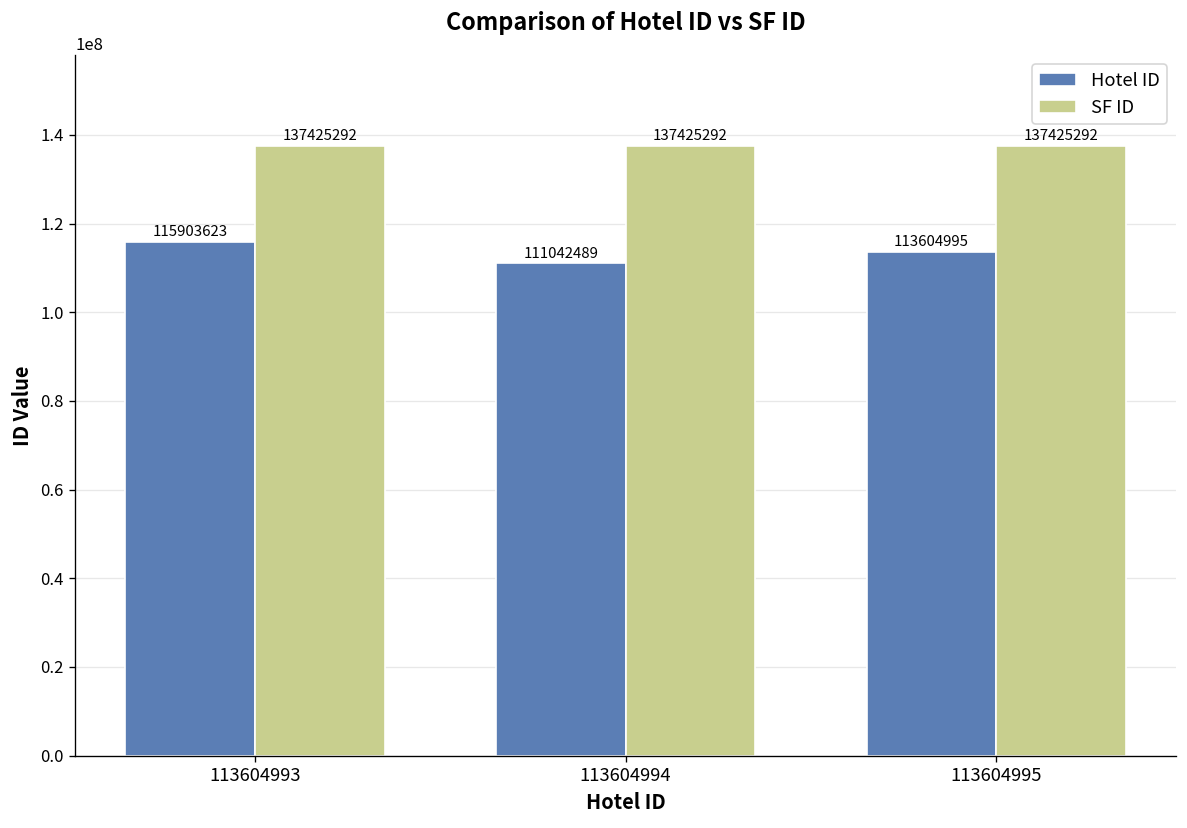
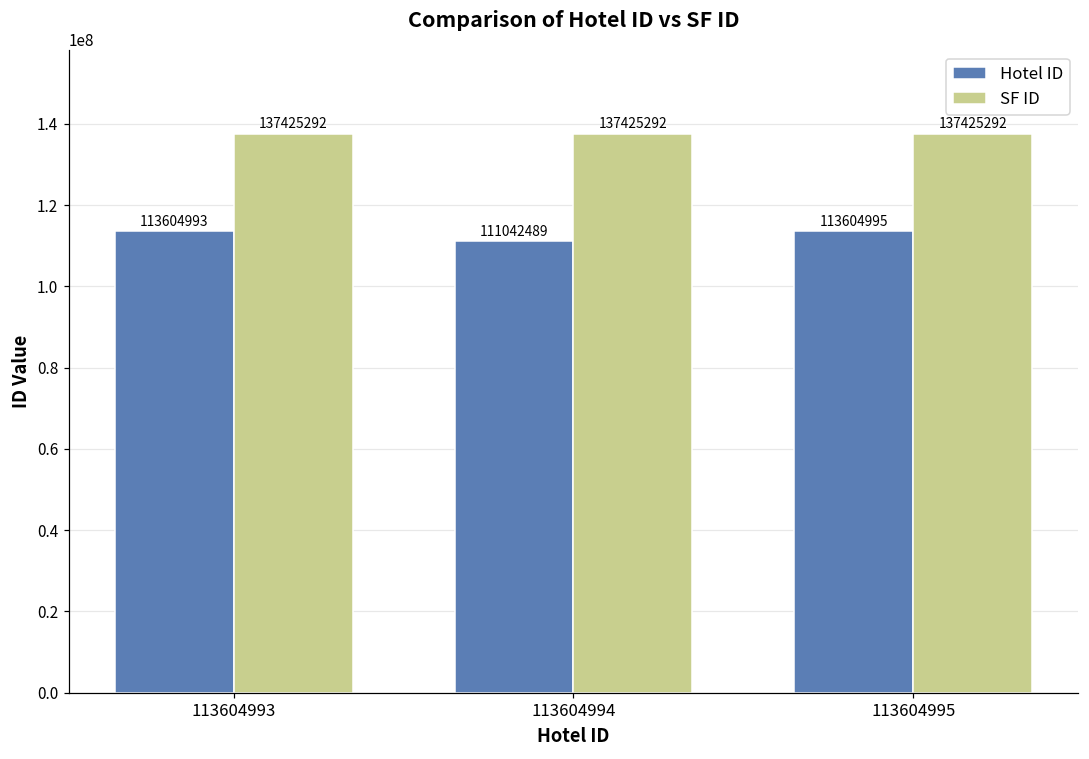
Hotel ID, 113604993: 115903623 -> 113604993
